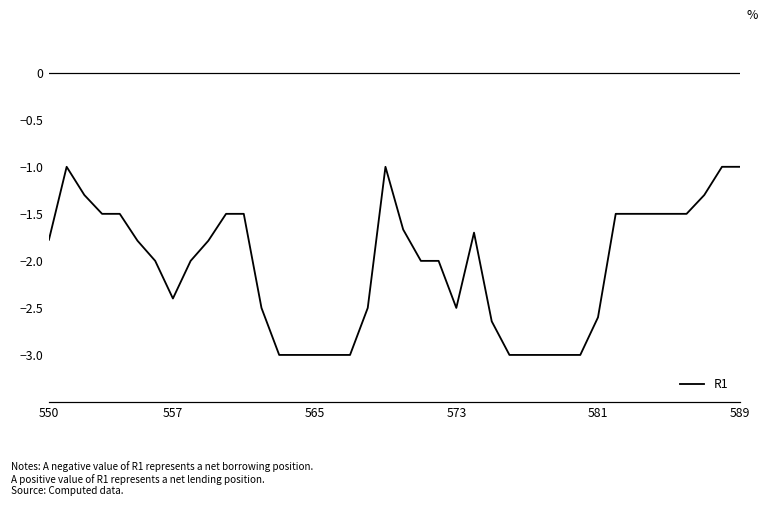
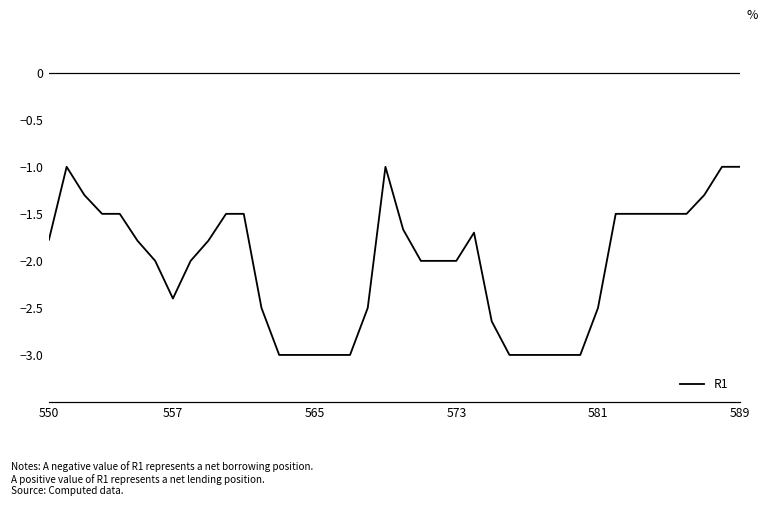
573: -2.5 -> -2.0
581: -2.6 -> -2.5
